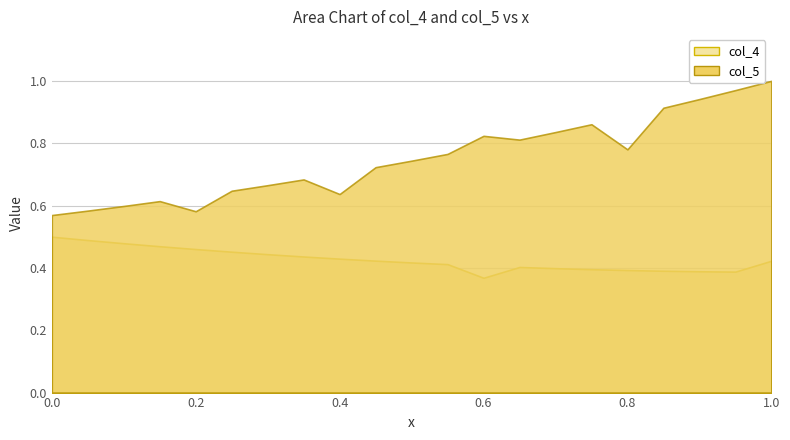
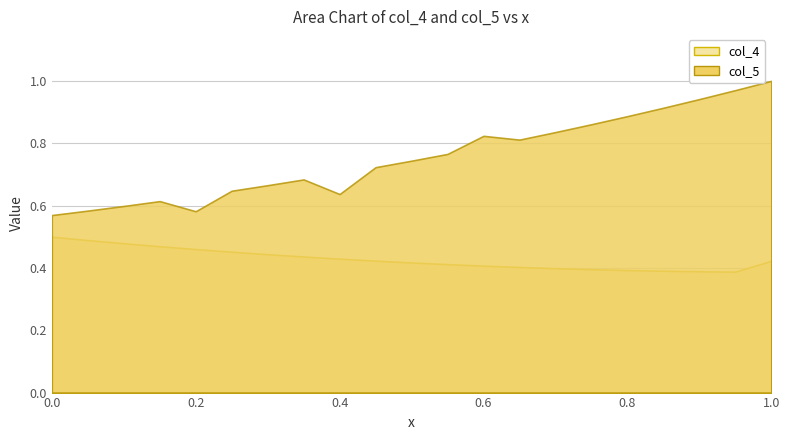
col_4, 0.6: 0.37 -> 0.41
col_5, 0.8: 0.78 -> 0.89
